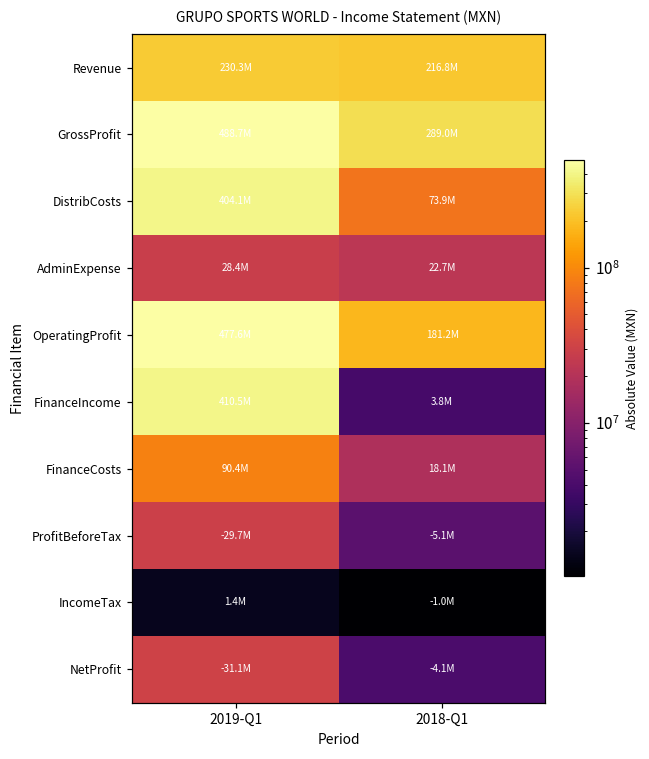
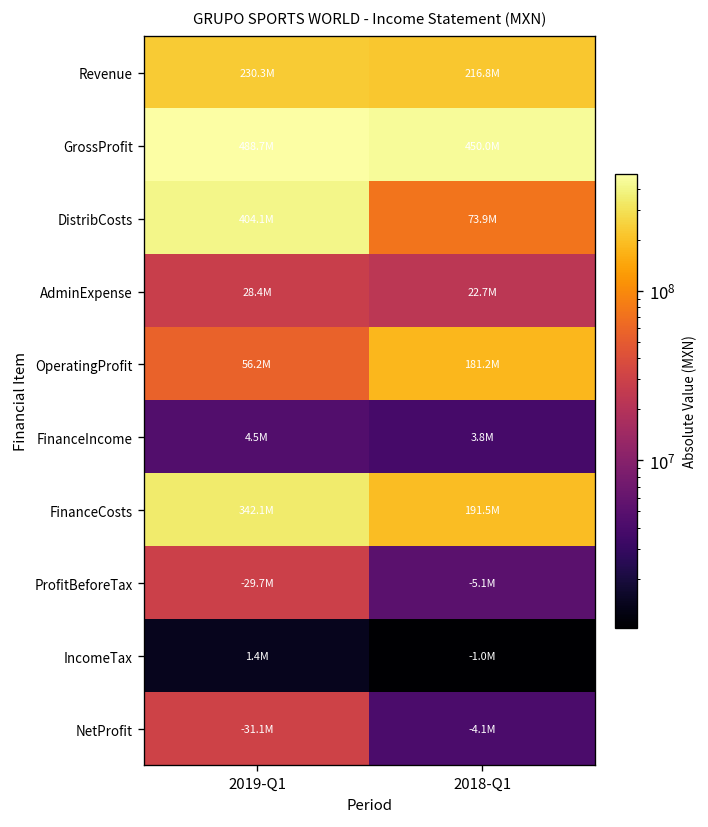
GrossProfit, 2018-Q1: 289.0M -> 450.0M
OperatingProfit, 2019-Q1: 477.6M -> 56.2M
FinanceIncome, 2019-Q1: 410.5M -> 4.5M
FinanceCosts, 2019-Q1: 90.4M -> 342.1M
FinanceCosts, 2018-Q1: 18.1M -> 191.5M
